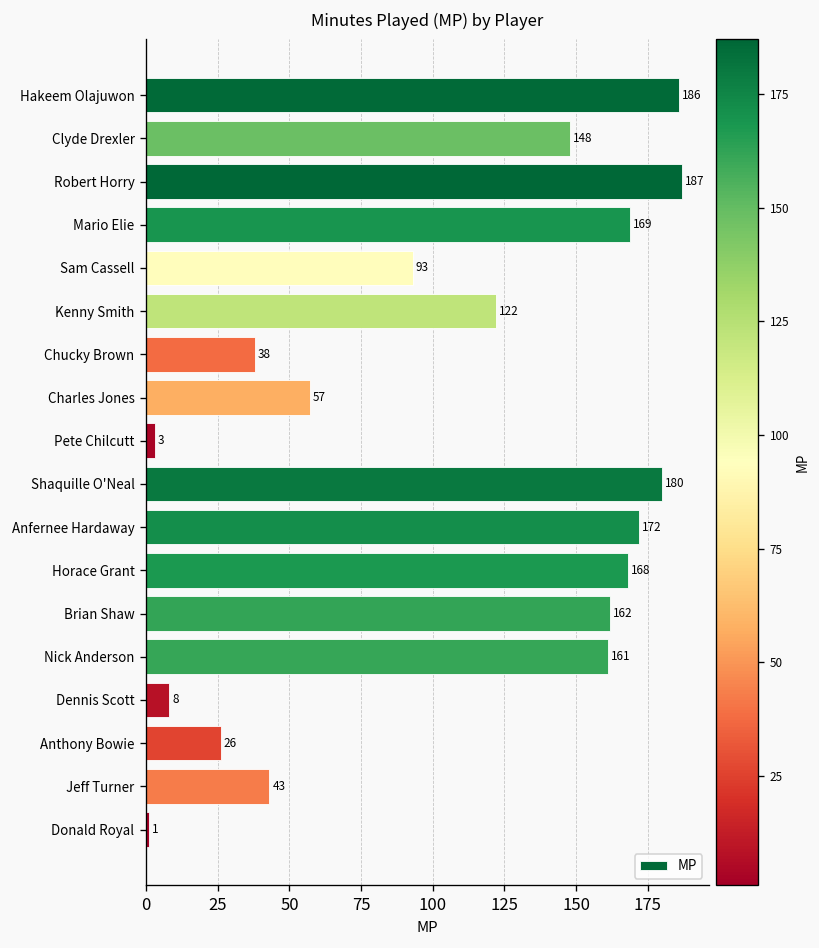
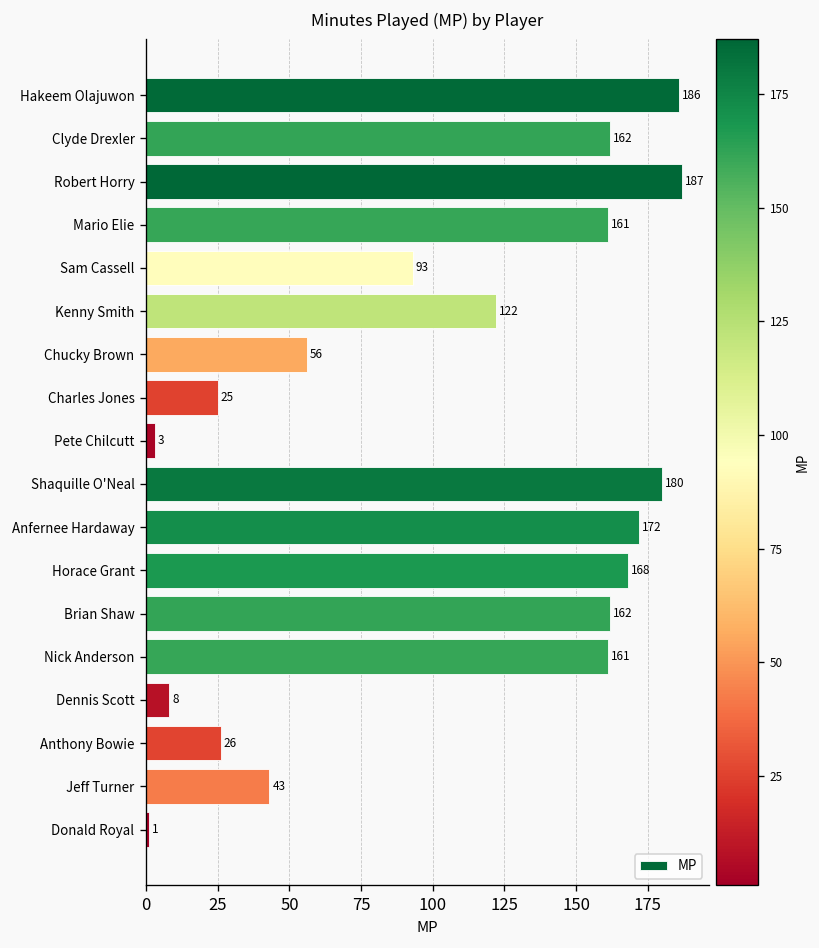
Clyde Drexler: 148 -> 162
Mario Elie: 169 -> 161
Chucky Brown: 38 -> 56
Charles Jones: 57 -> 25
